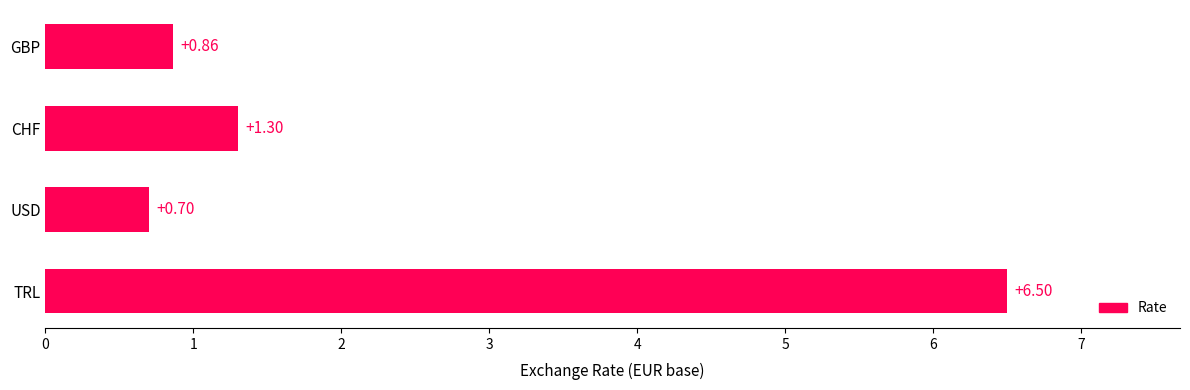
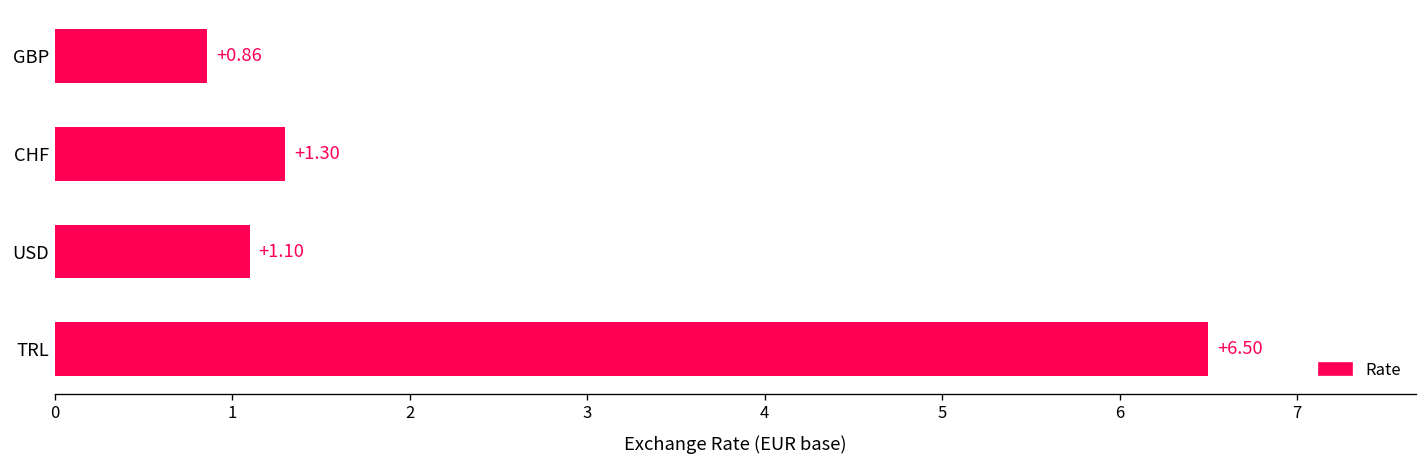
USD: +0.70 -> +1.10
